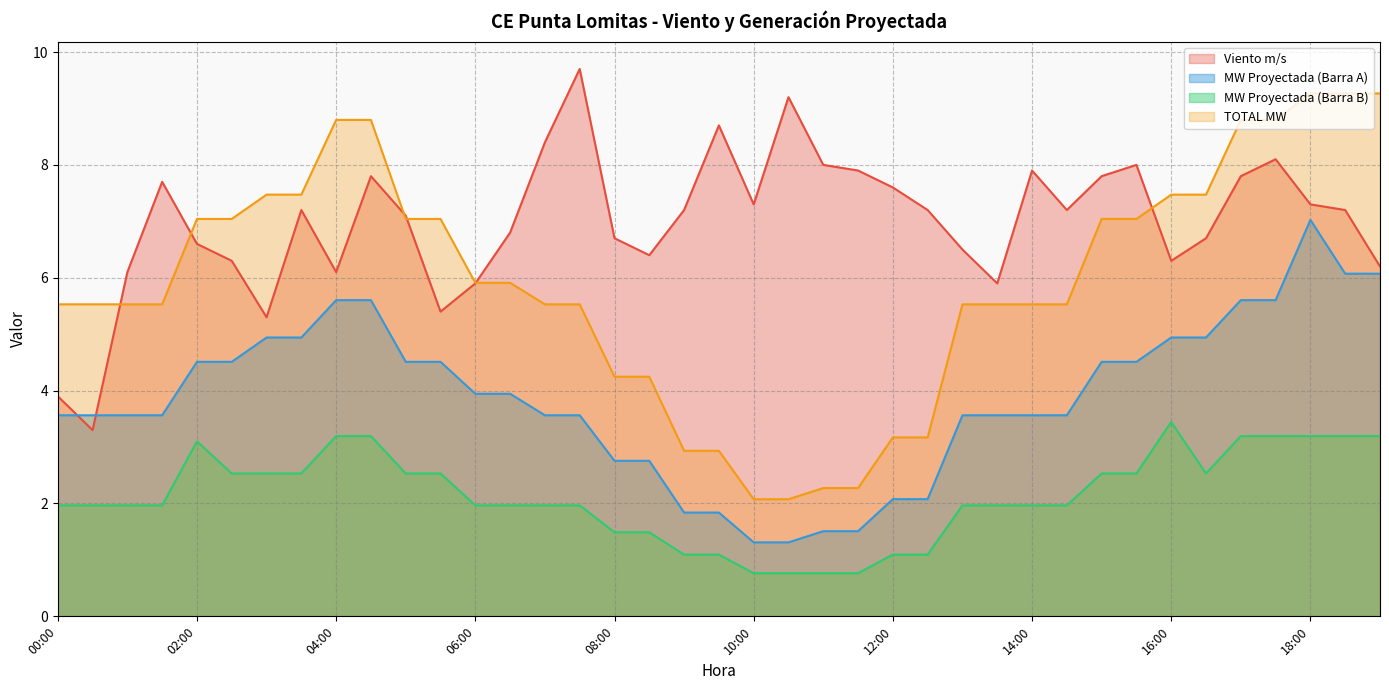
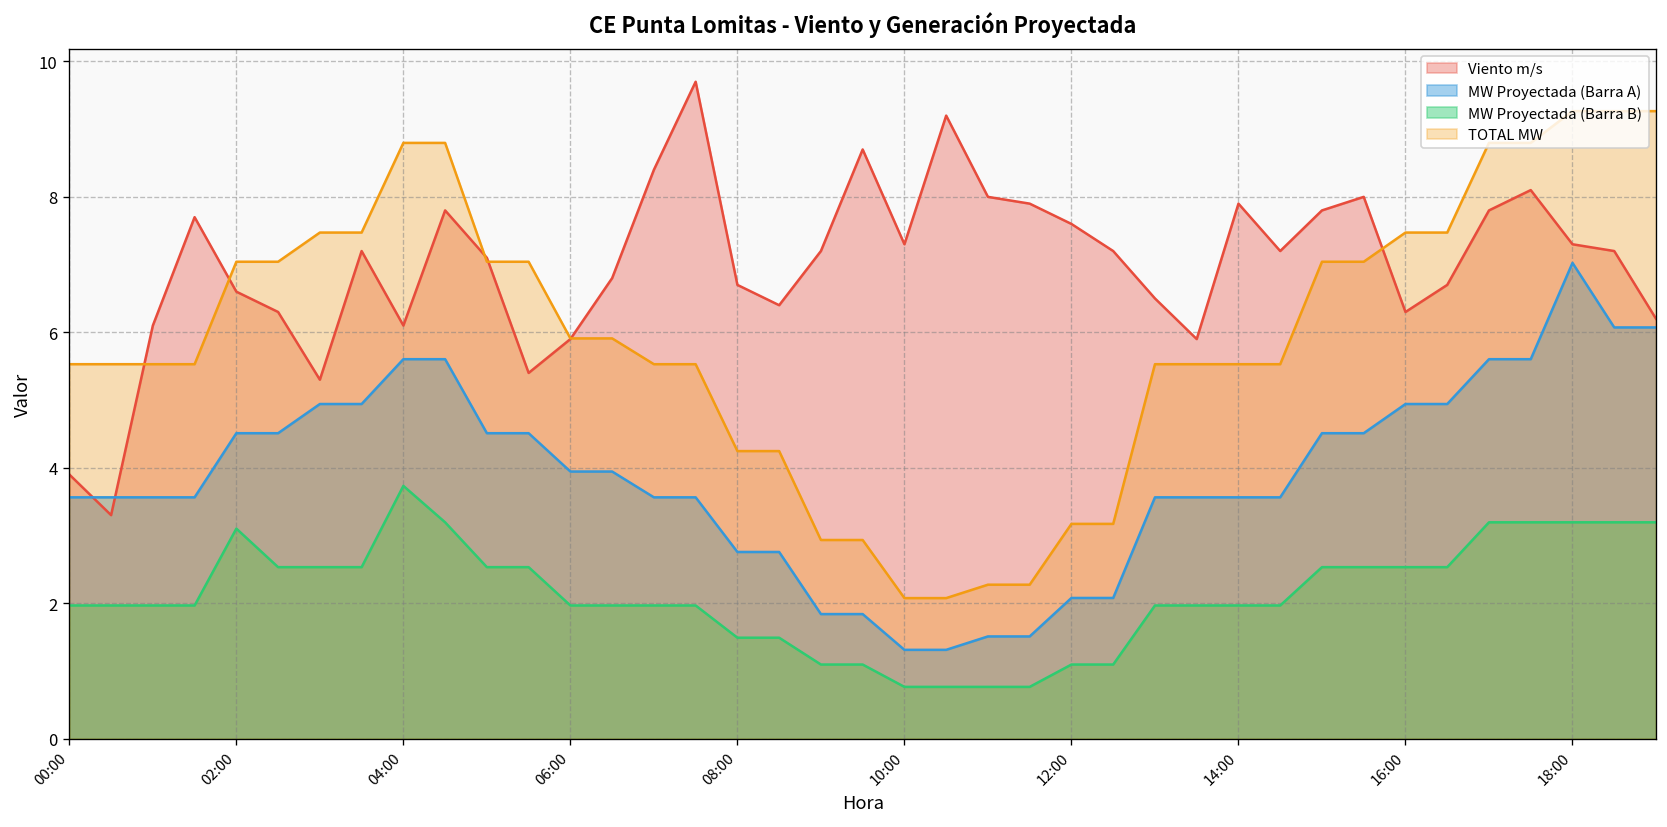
MW Proyectada (Barra B), 04:00: 3.2 -> 3.7
MW Proyectada (Barra B), 16:00: 3.4 -> 2.5
